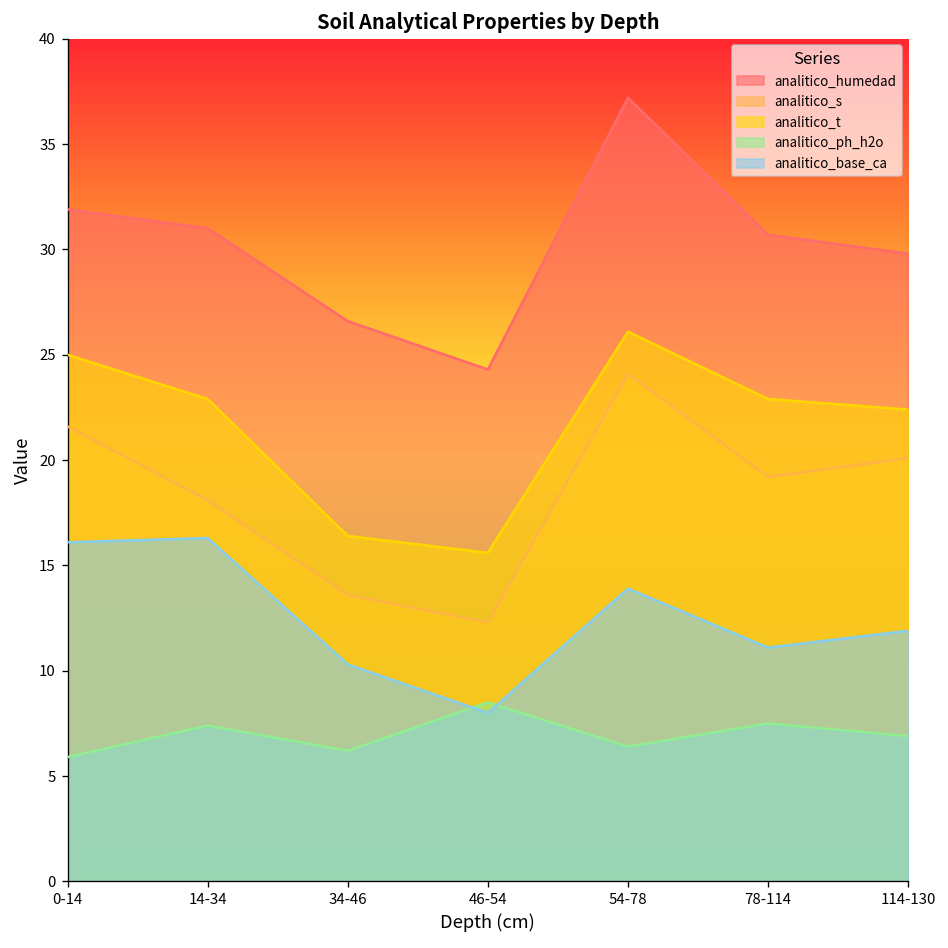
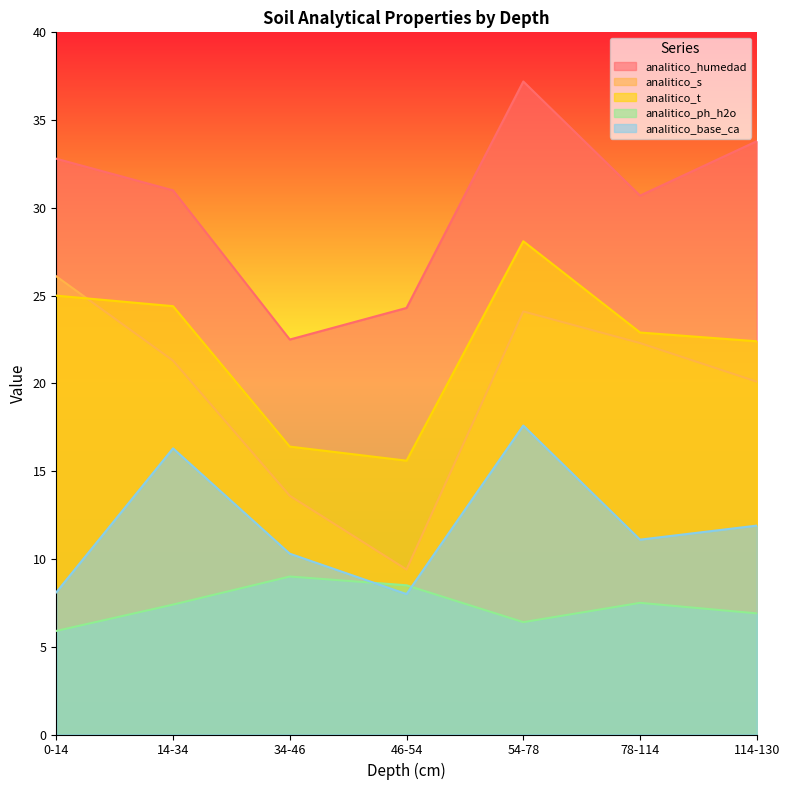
analitico_humedad, 0-14: 31.9 -> 32.8
analitico_s, 0-14: 21.6 -> 26.1
analitico_base_ca, 0-14: 16.1 -> 8.1
analitico_s, 14-34: 18.1 -> 21.3
analitico_t, 14-34: 22.9 -> 24.4
analitico_humedad, 34-46: 26.6 -> 22.5
analitico_ph_h2o, 34-46: 6.2 -> 9.0
analitico_s, 46-54: 12.3 -> 9.4
analitico_t, 54-78: 26.1 -> 28.1
analitico_base_ca, 54-78: 13.9 -> 17.6
analitico_s, 78-114: 19.2 -> 22.3
analitico_humedad, 114-130: 29.8 -> 33.8
